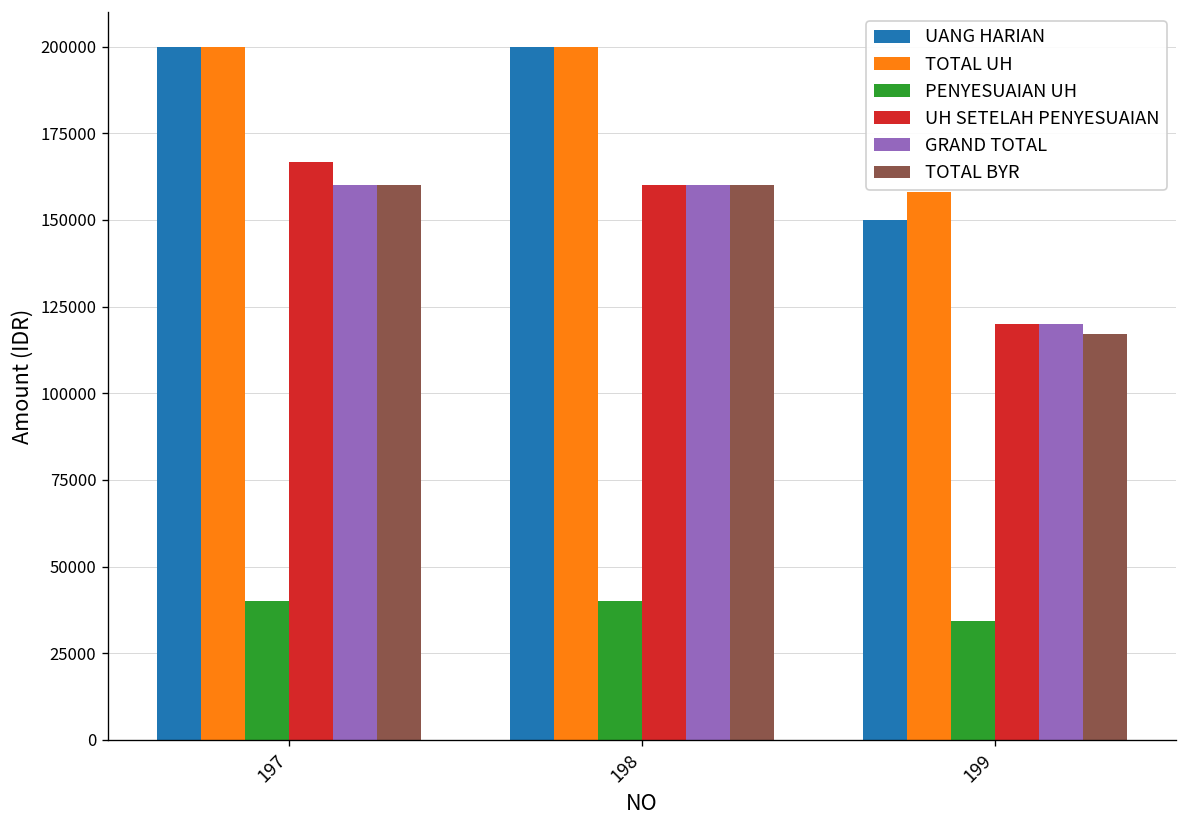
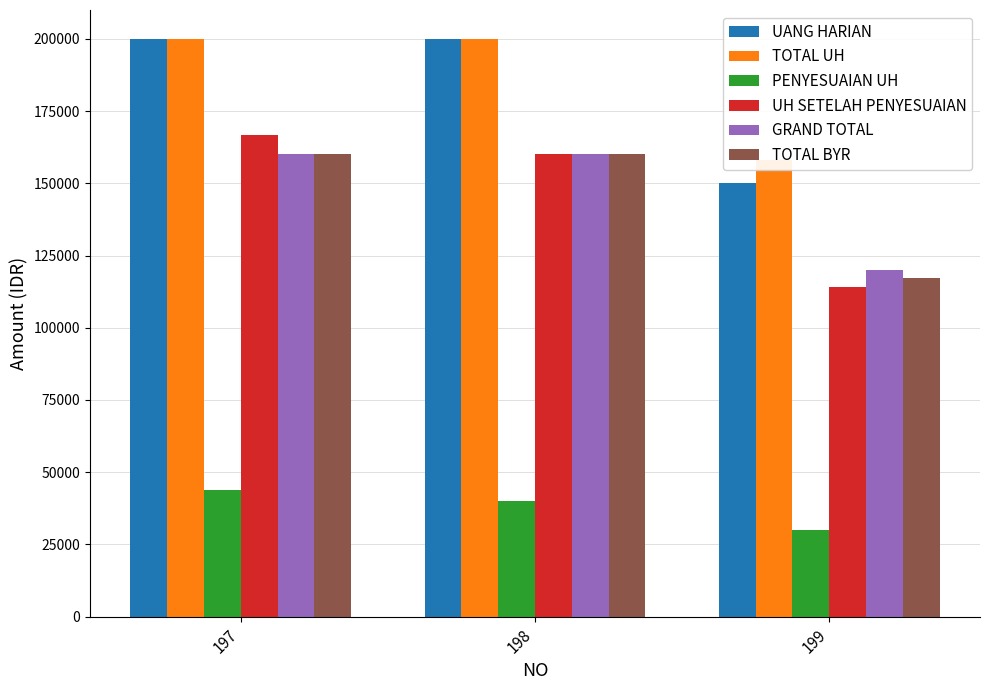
PENYESUAIAN UH, 197: 40000 -> 44000
PENYESUAIAN UH, 199: 34000 -> 30000
UH SETELAH PENYESUAIAN, 199: 120000 -> 114000
